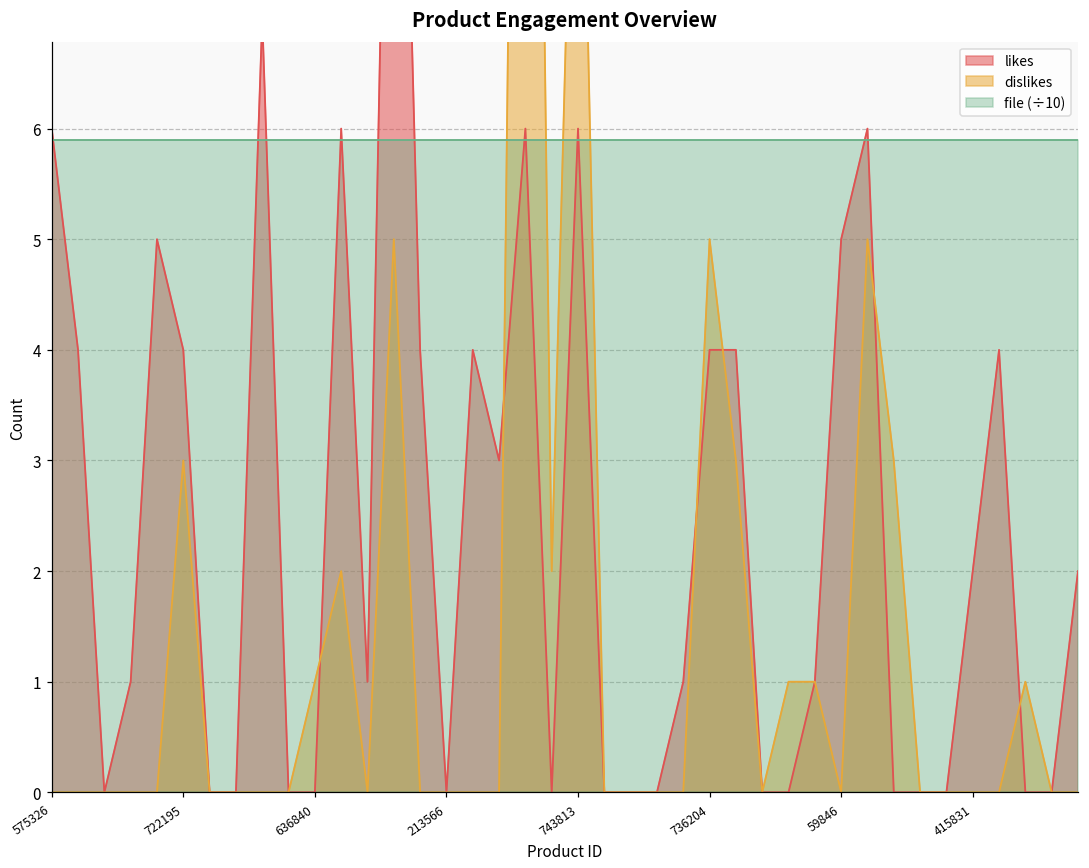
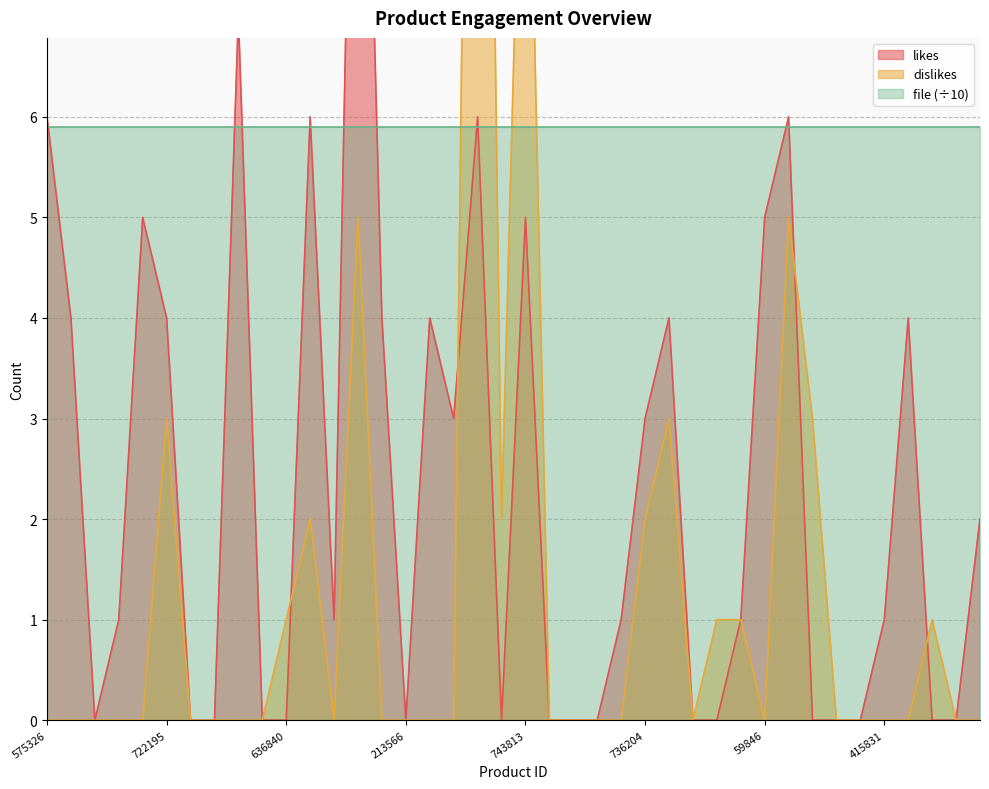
likes, 743813: 6 -> 5
likes, 736204: 4 -> 3
dislikes, 736204: 5 -> 2
likes, 415831: 2 -> 1
